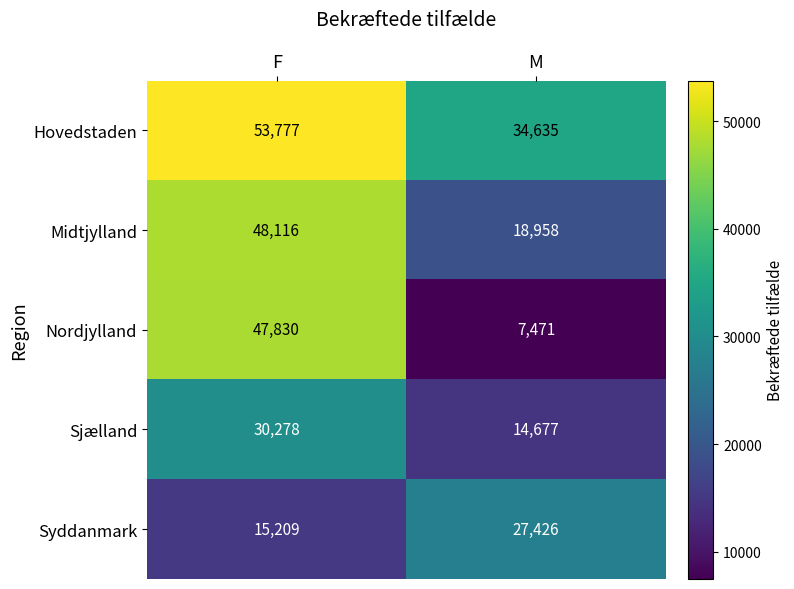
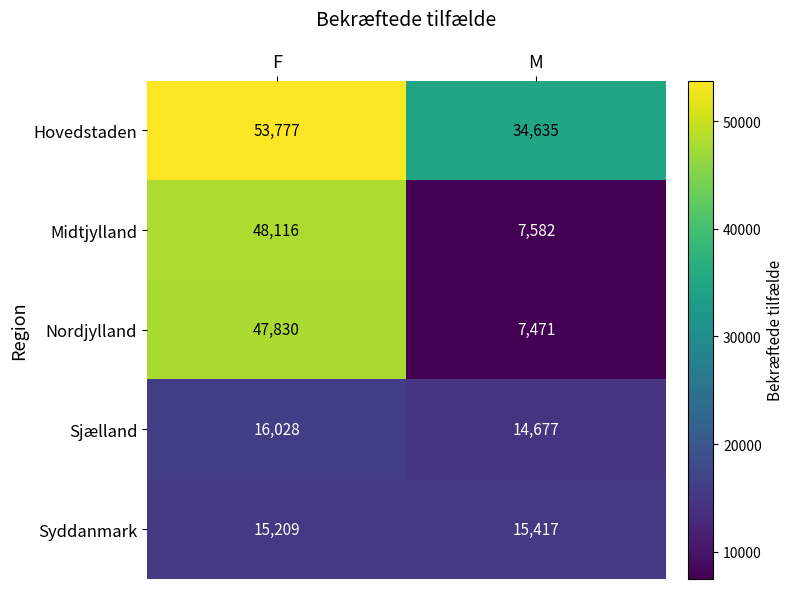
Midtjylland, M: 18,958 -> 7,582
Sjælland, F: 30,278 -> 16,028
Syddanmark, M: 27,426 -> 15,417
